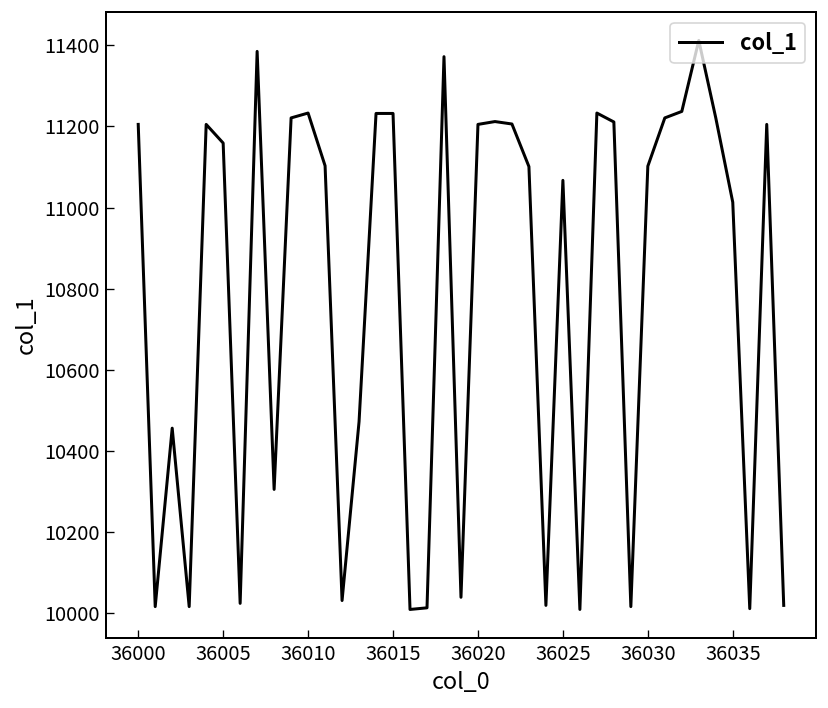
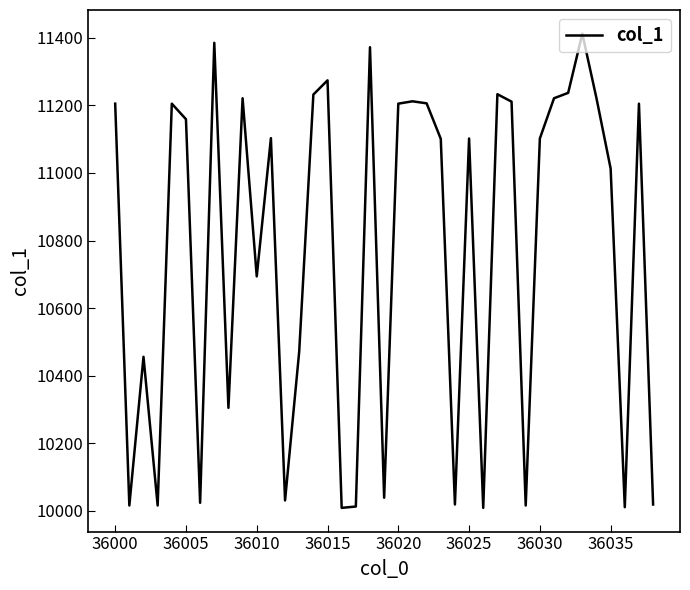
36010: 11230 -> 10690
36015: 11230 -> 11270
36025: 11070 -> 11100
